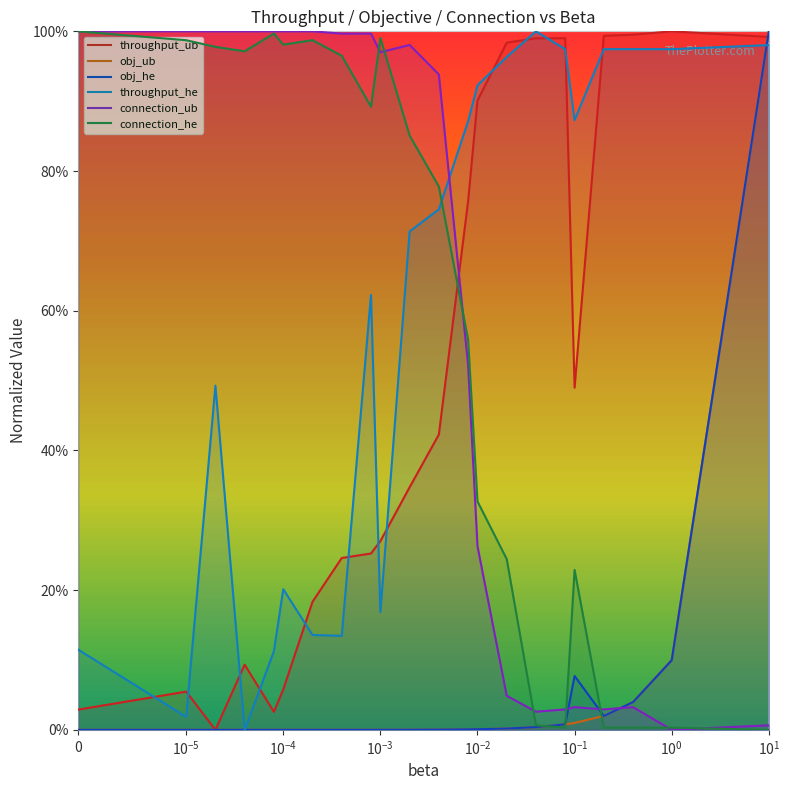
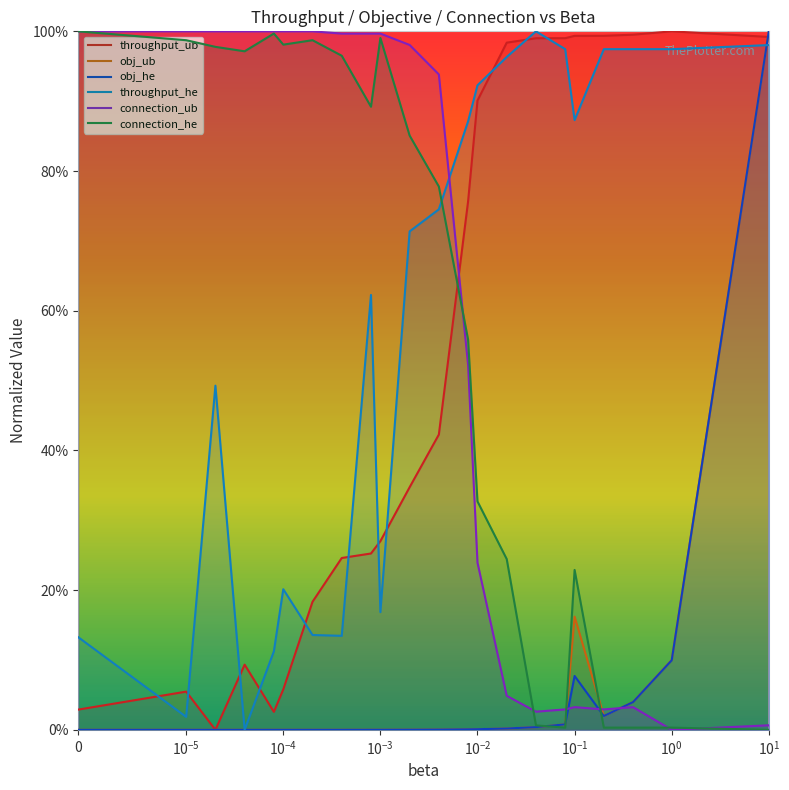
throughput_he, 0: 11% -> 13%
connection_ub, 10^-3: 97% -> 100%
connection_ub, 10^-2: 26% -> 24%
throughput_ub, 10^-1: 49% -> 99%
obj_ub, 10^-1: 1% -> 16%
